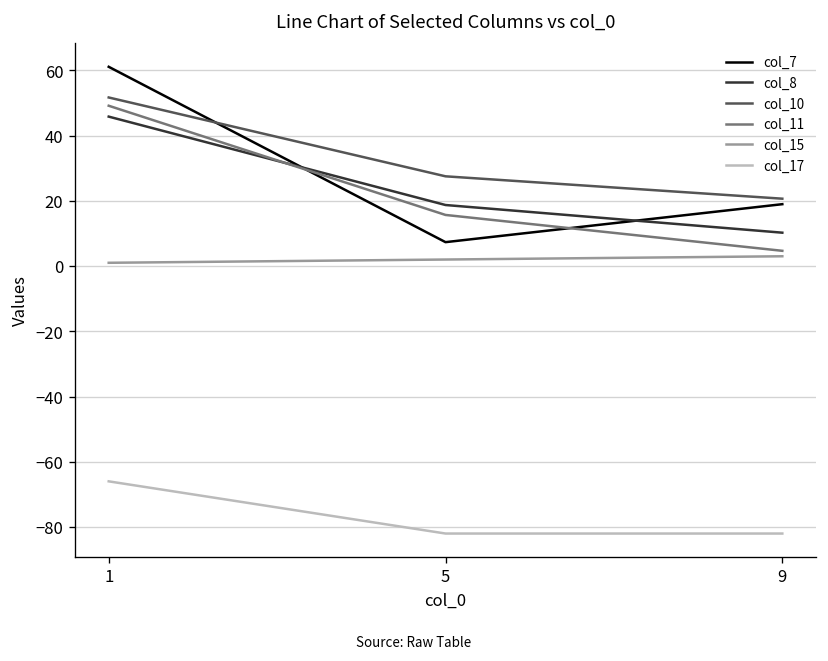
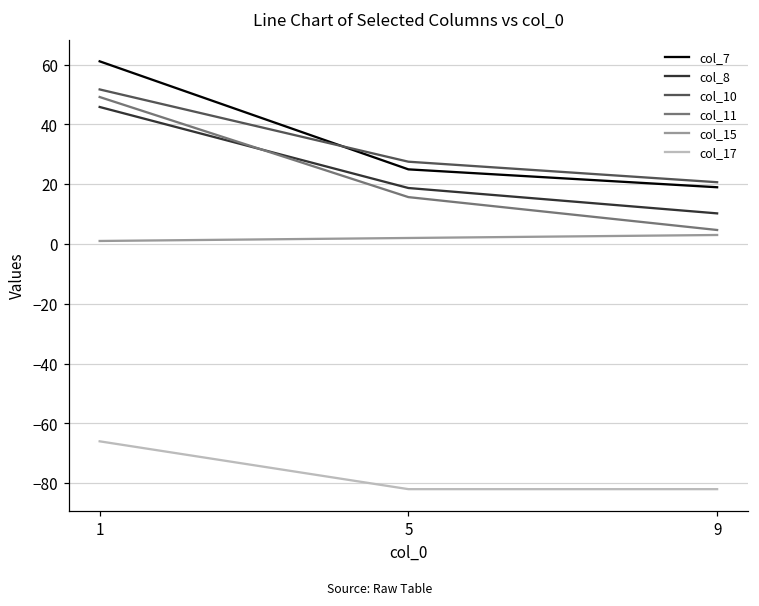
col_7, 5: 7 -> 25
